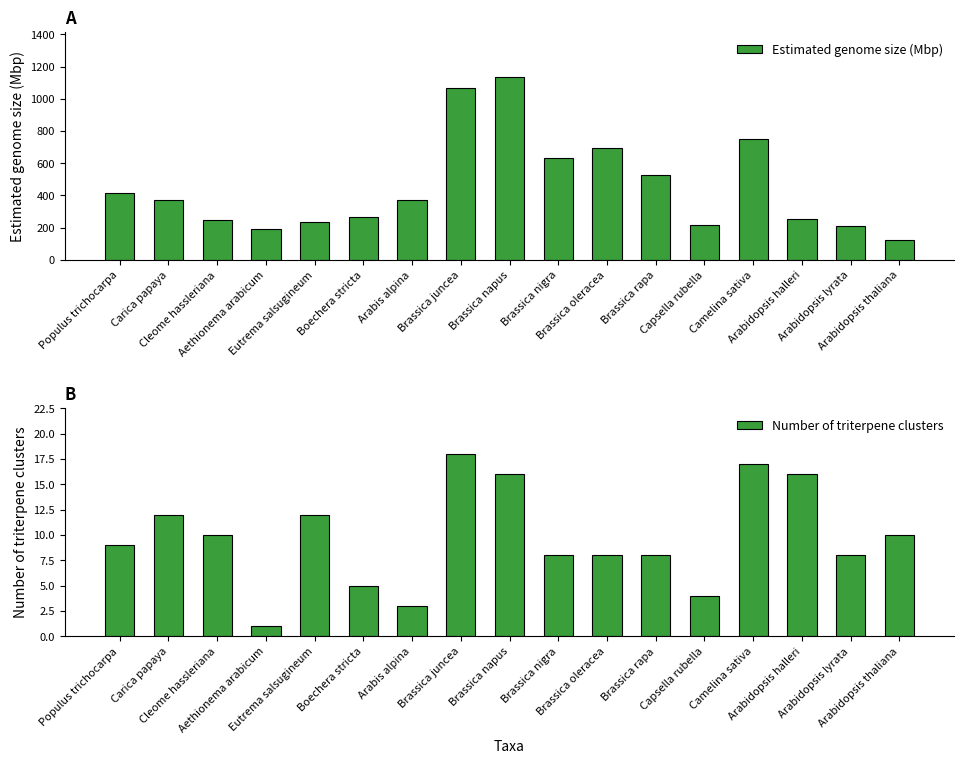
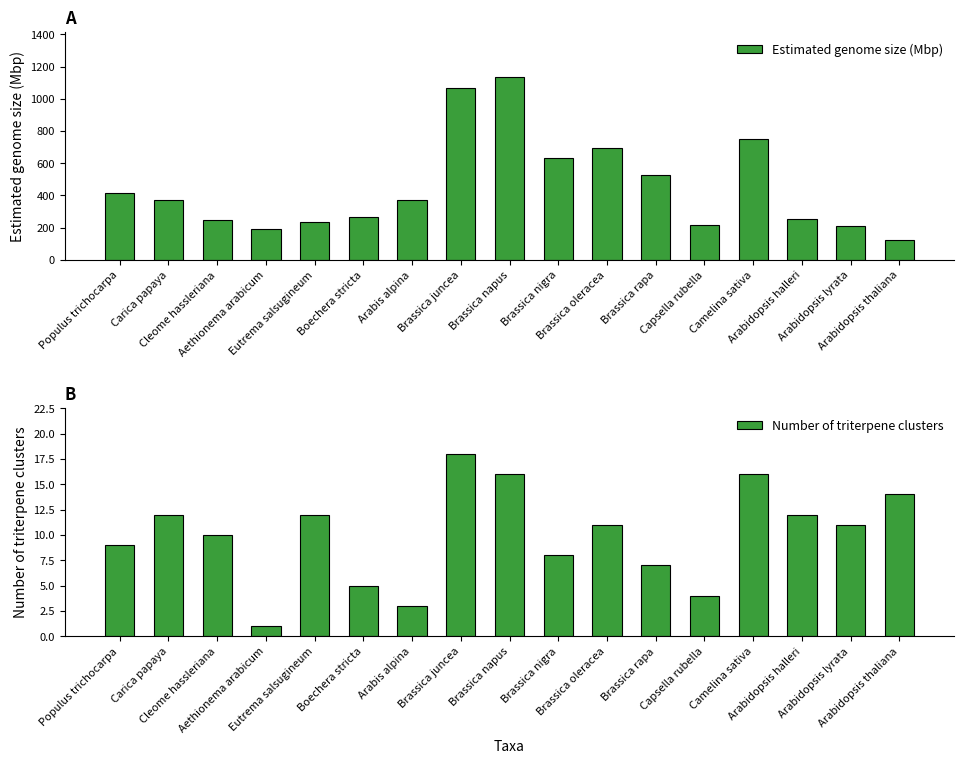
B, Brassica oleracea: 8 -> 11
B, Brassica rapa: 8 -> 7
B, Camelina sativa: 17 -> 16
B, Arabidopsis halleri: 16 -> 12
B, Arabidopsis lyrata: 8 -> 11
B, Arabidopsis thaliana: 10 -> 14
